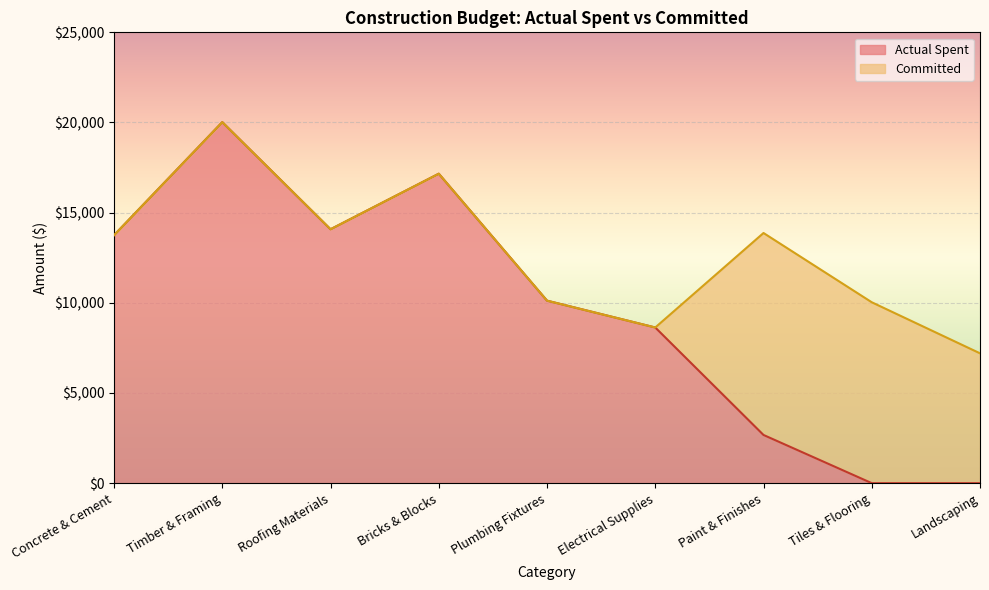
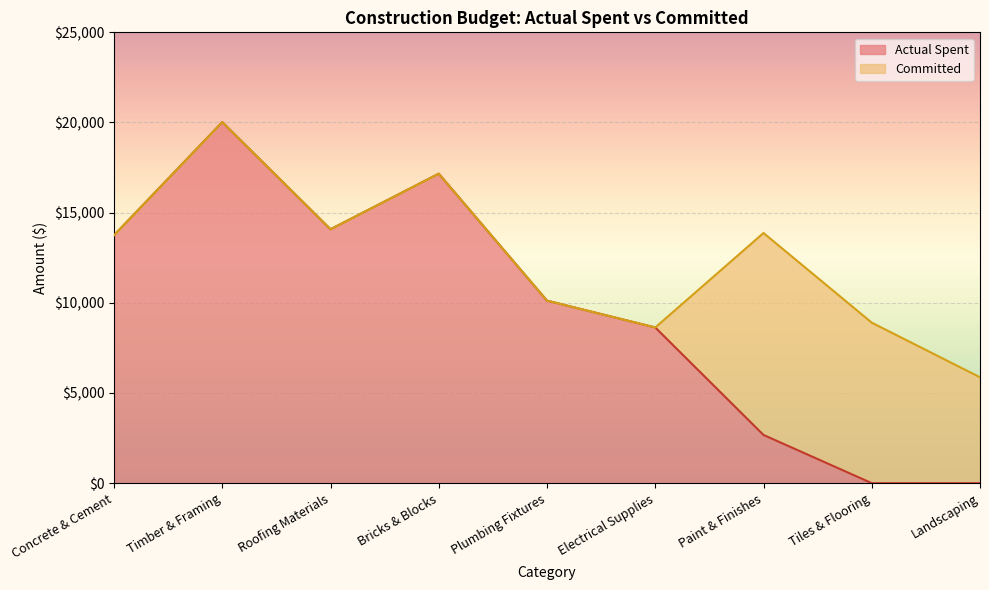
Committed, Tiles & Flooring: $10,000 -> $8,900
Committed, Landscaping: $7,200 -> $5,900
